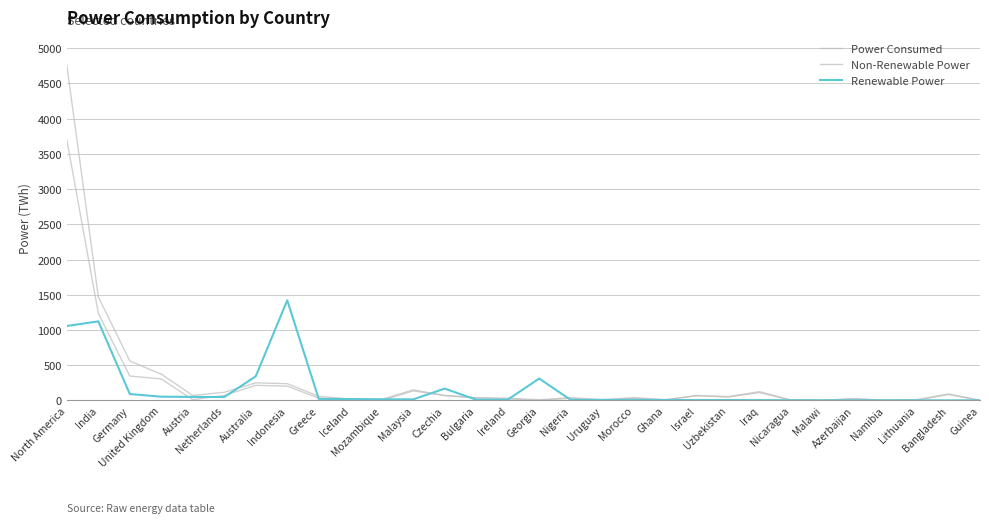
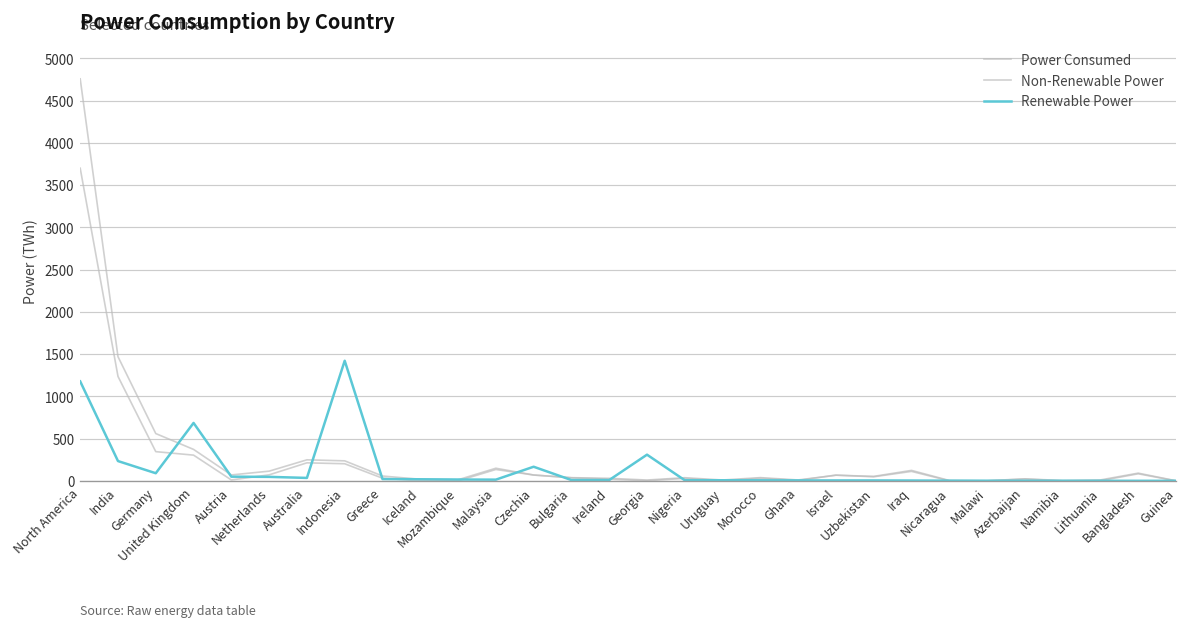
Renewable Power, North America: 1100 -> 1200
Renewable Power, India: 1100 -> 200
Renewable Power, United Kingdom: 100 -> 700
Renewable Power, Australia: 300 -> 0
